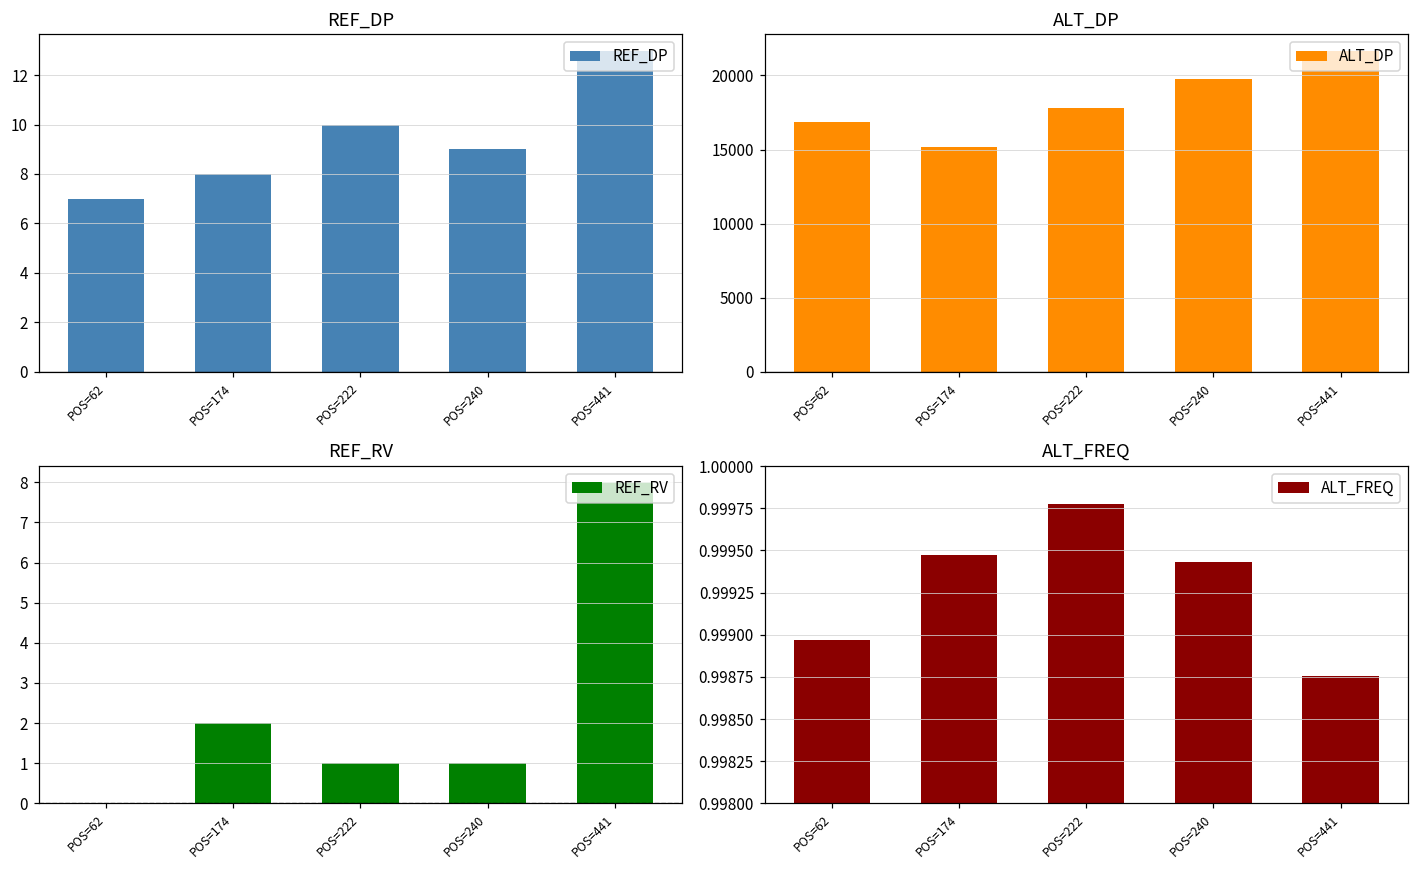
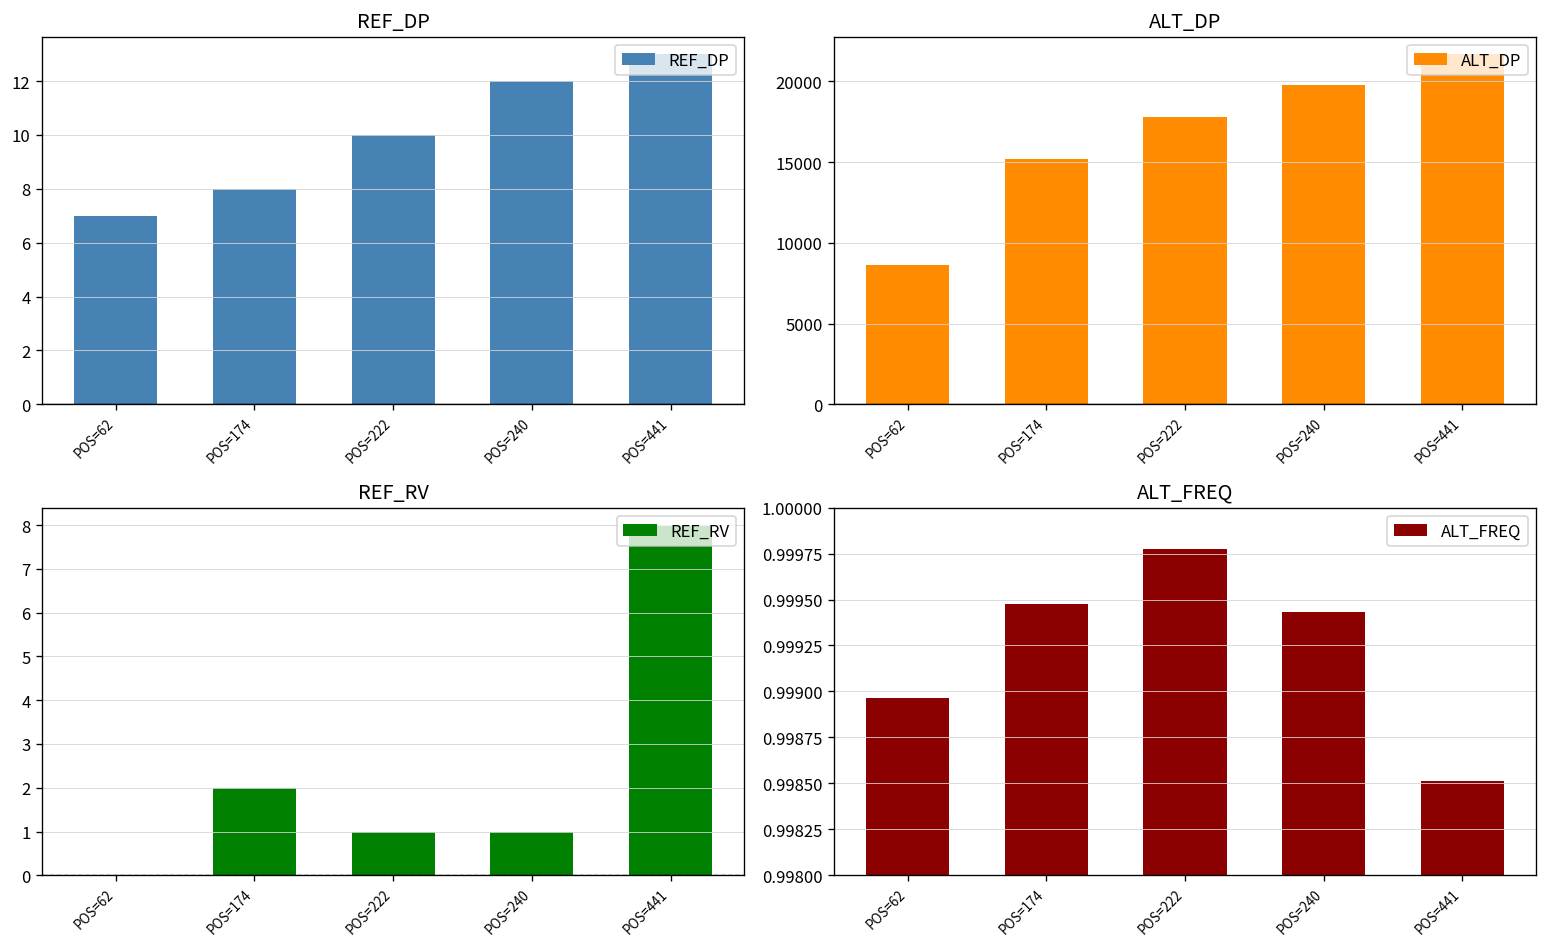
REF_DP, POS=240: 9 -> 12
ALT_DP, POS=62: 16800 -> 8600
ALT_FREQ, POS=441: 0.99876 -> 0.99851
